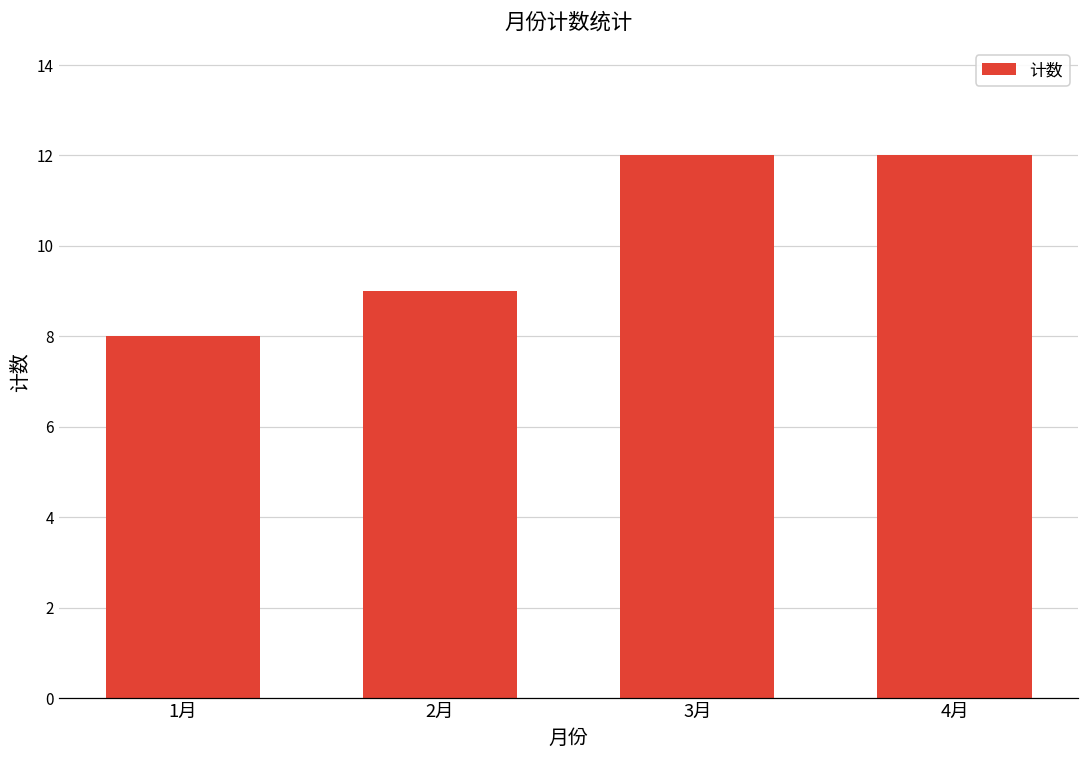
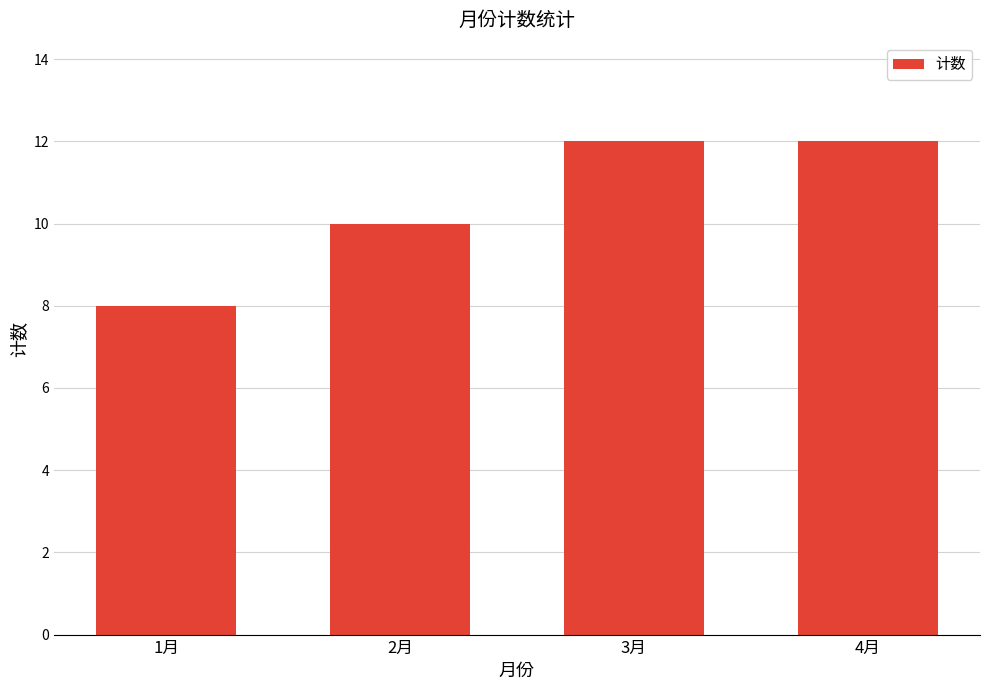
2月: 9 -> 10
